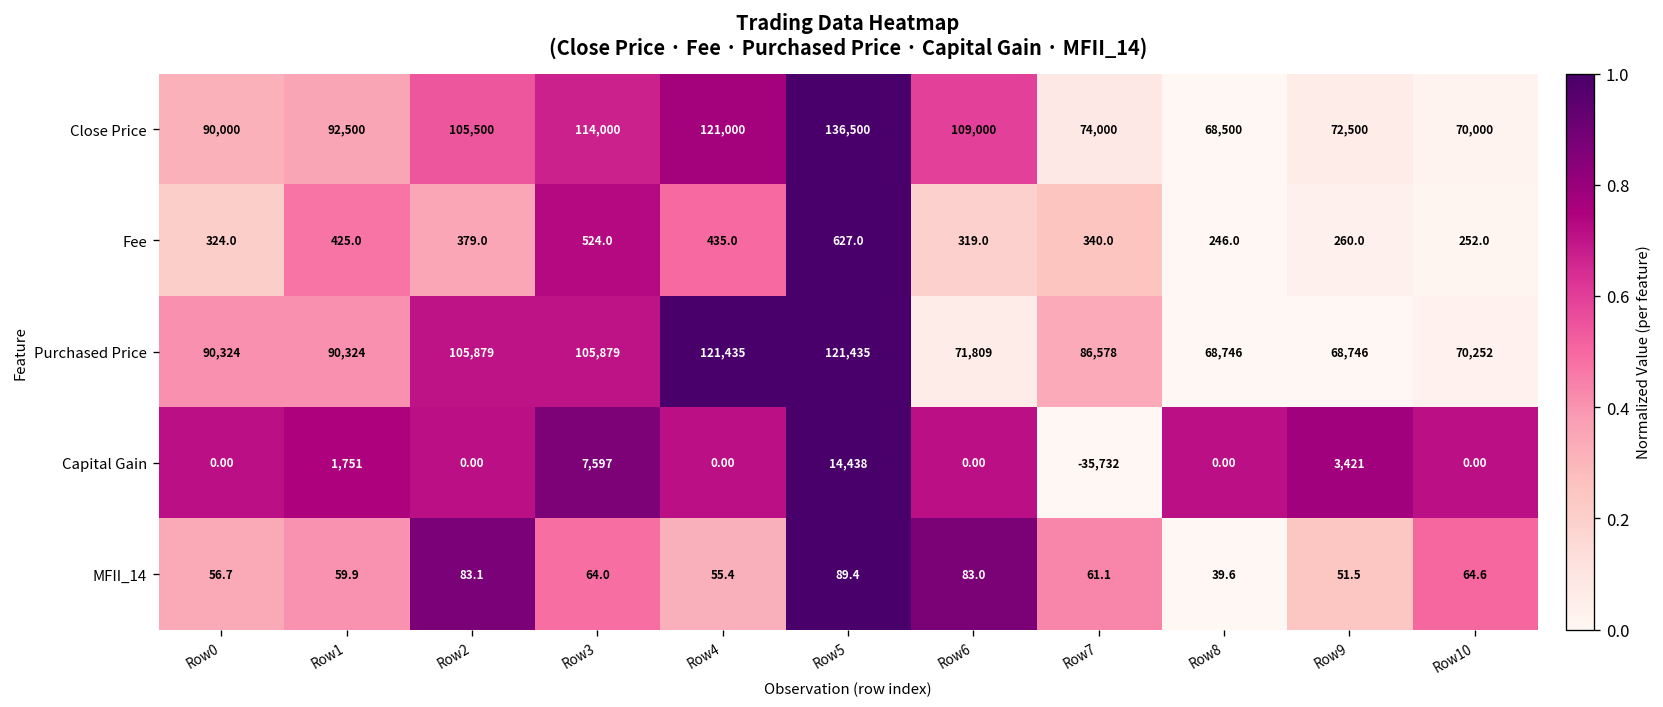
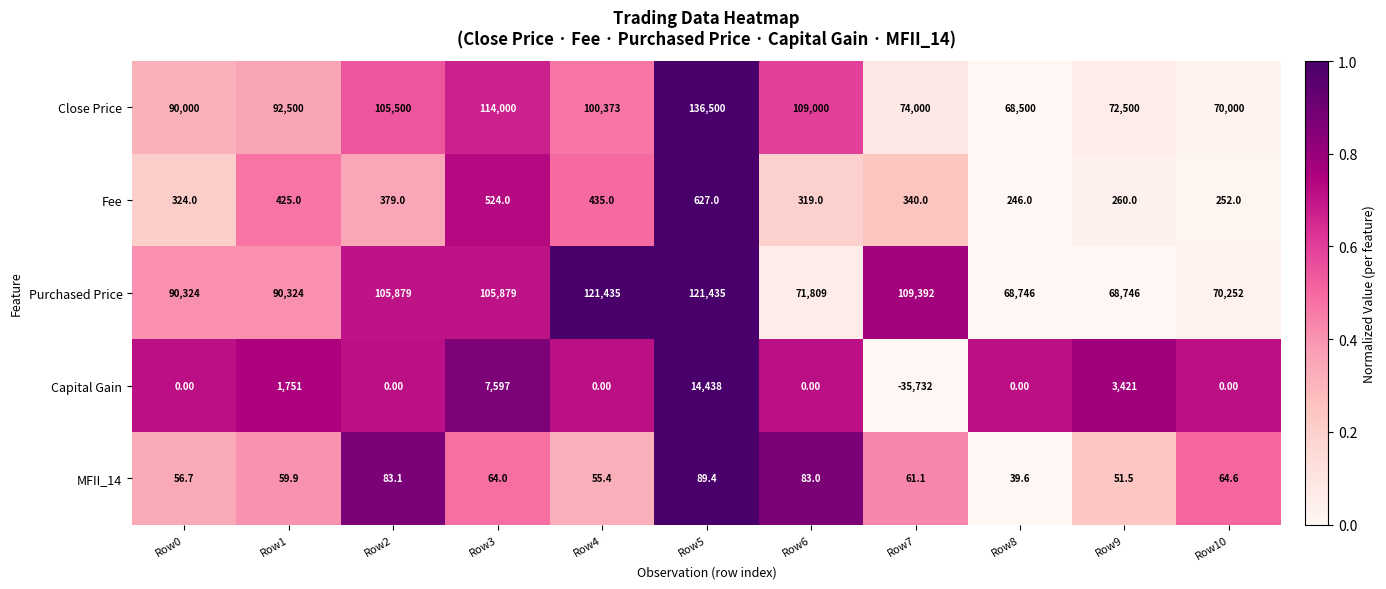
Close Price, Row4: 121,000 -> 100,373
Purchased Price, Row7: 86,578 -> 109,392
